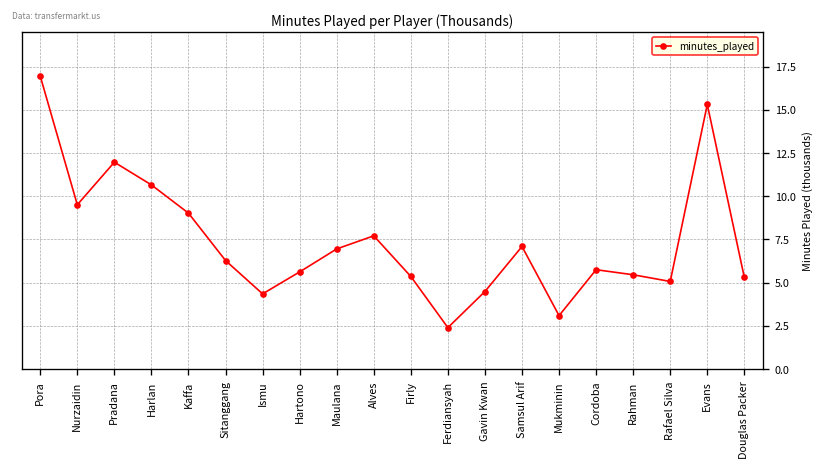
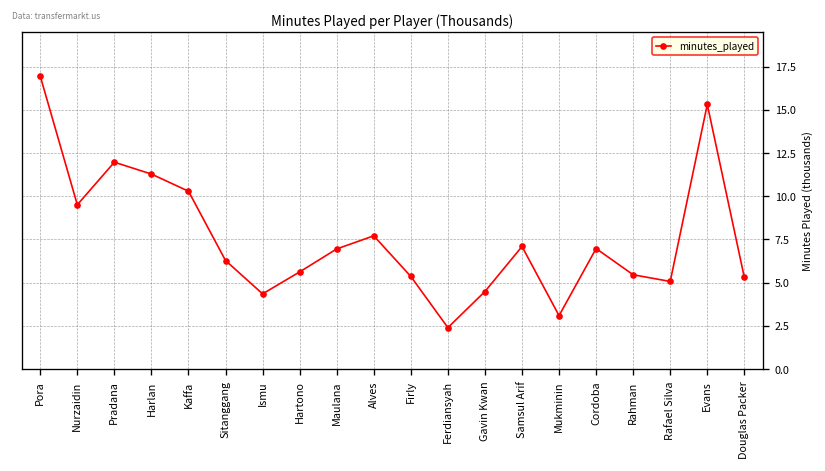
Harlan: 10.7 -> 11.3
Kaffa: 9.0 -> 10.3
Cordoba: 5.7 -> 7.0
